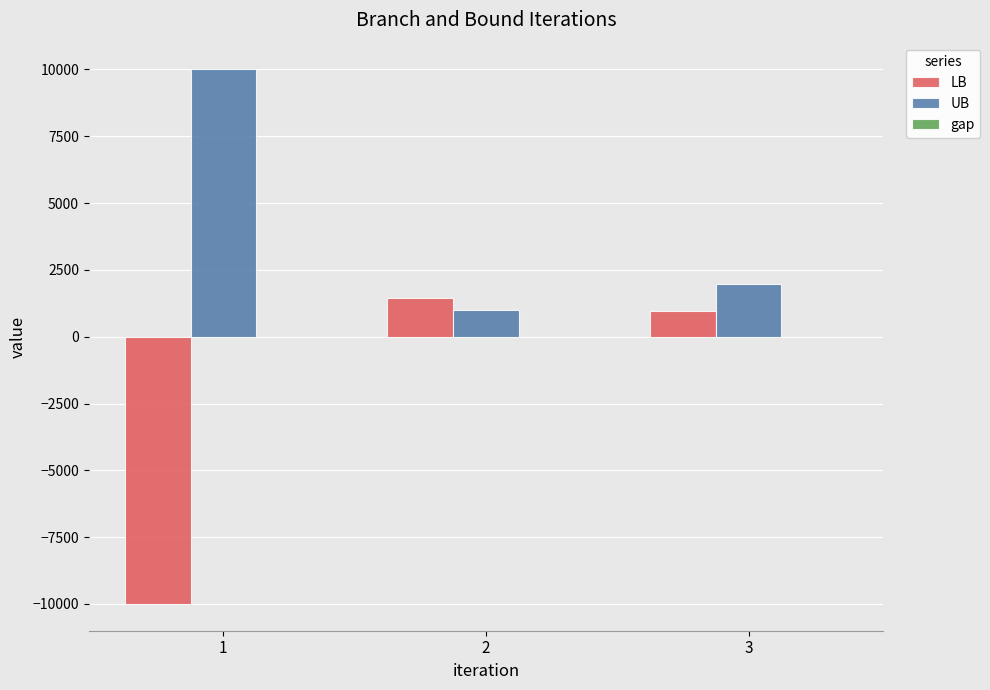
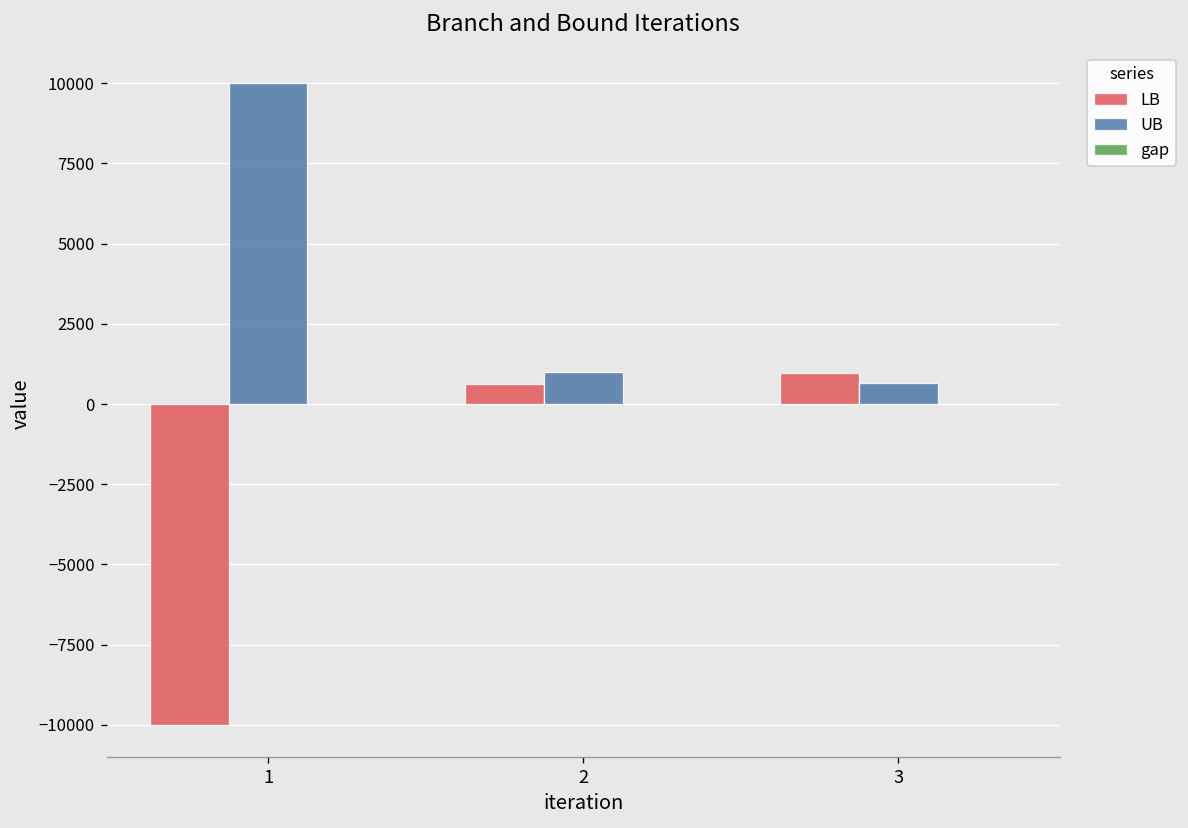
LB, 2: 1400 -> 600
UB, 3: 2000 -> 700
